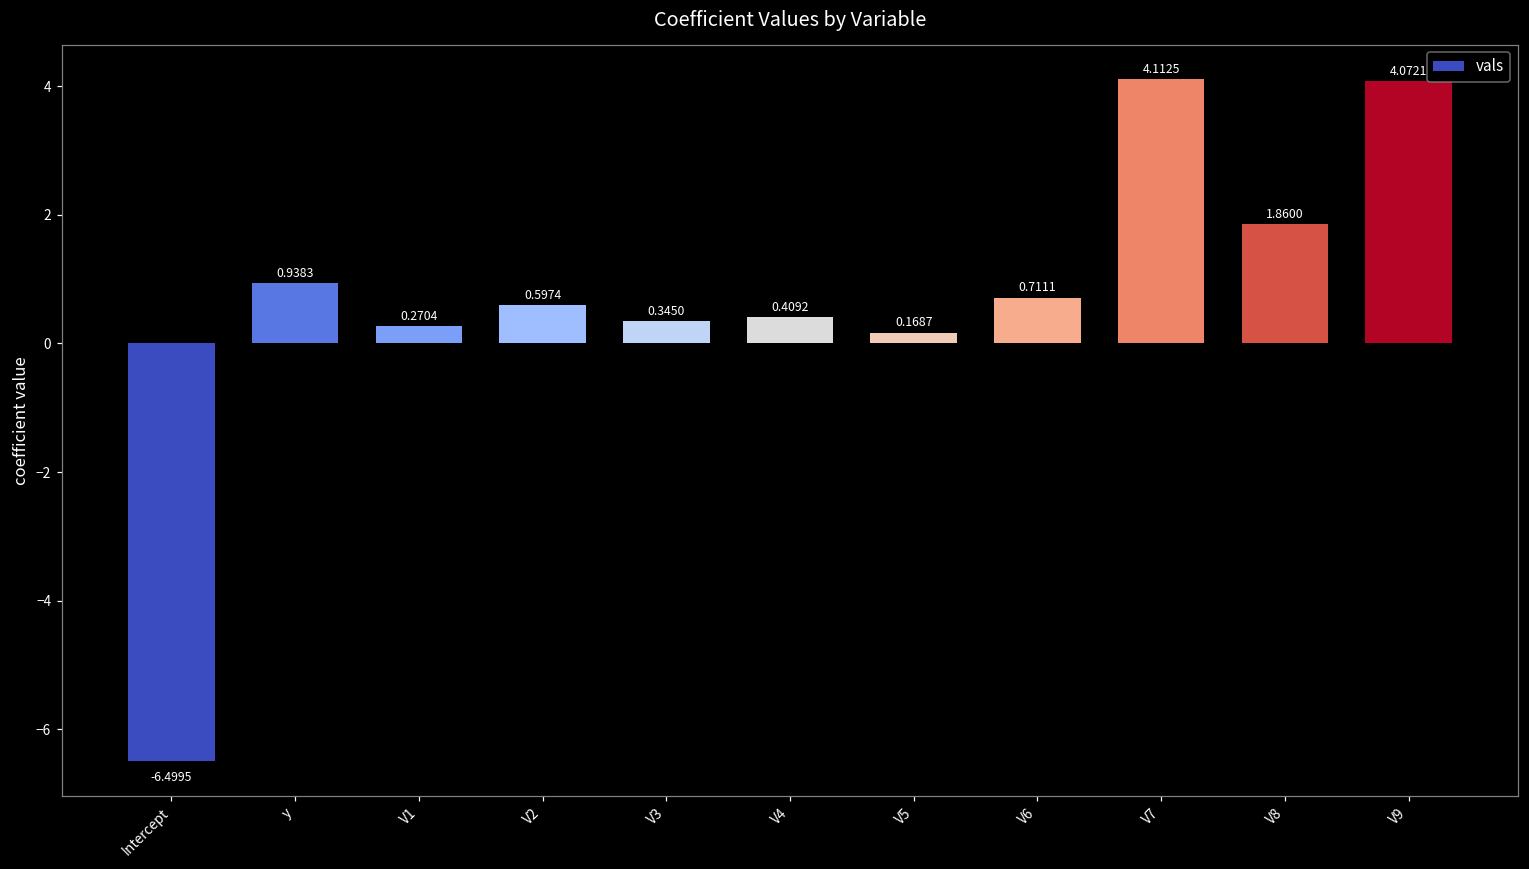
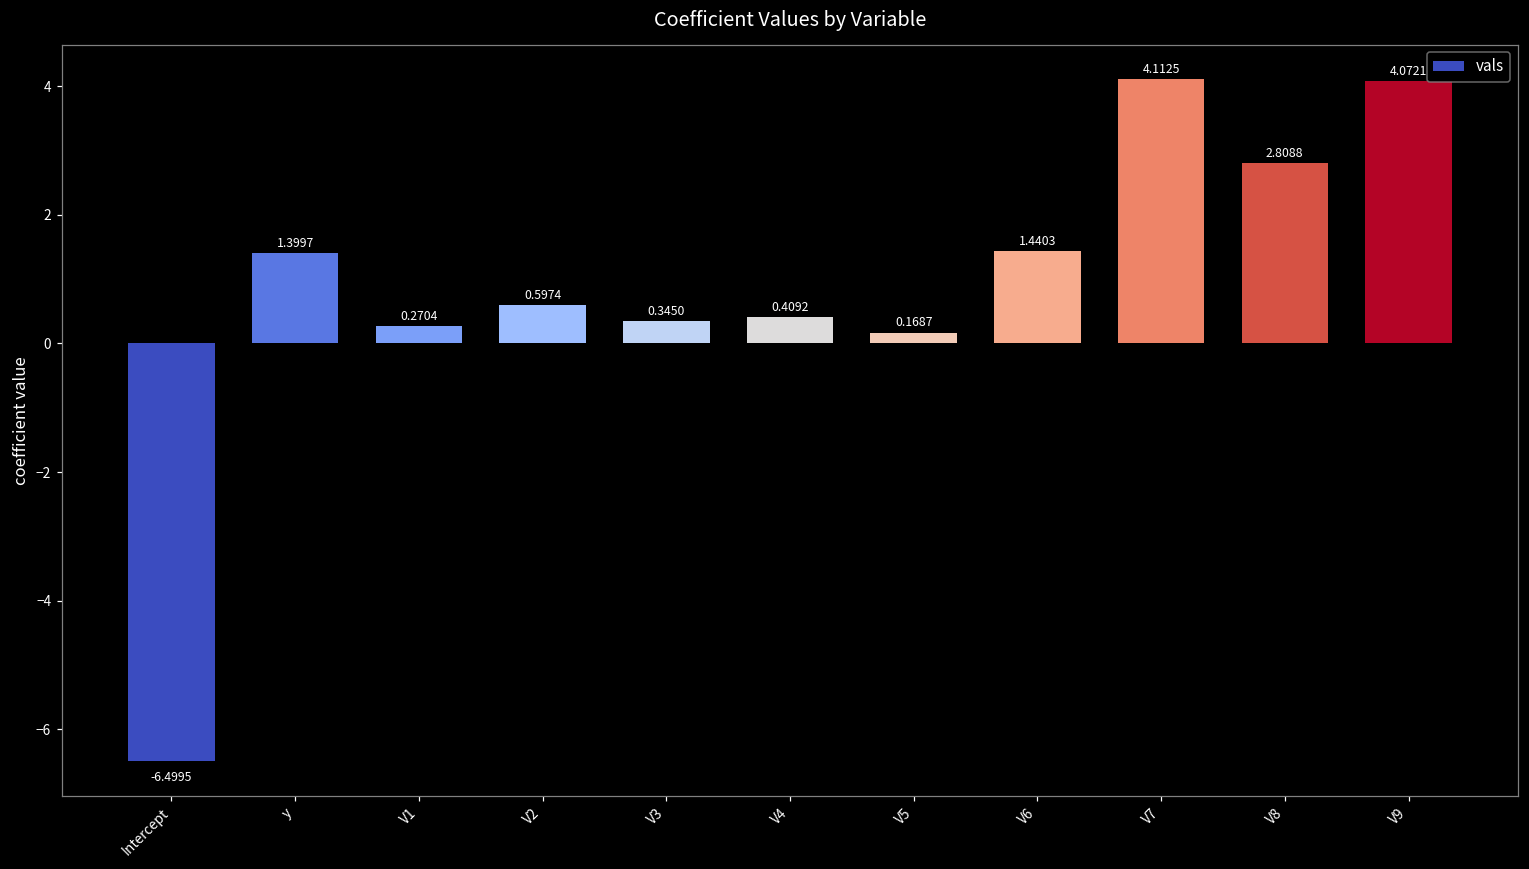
y: 0.9383 -> 1.3997
V6: 0.7111 -> 1.4403
V8: 1.8600 -> 2.8088
